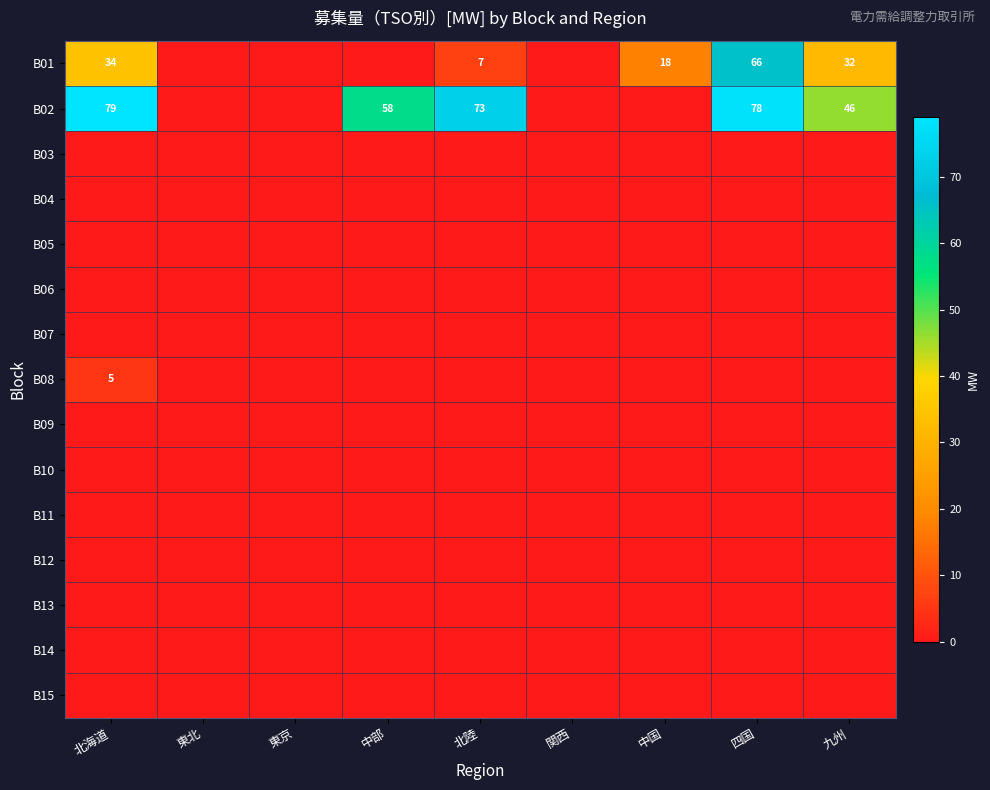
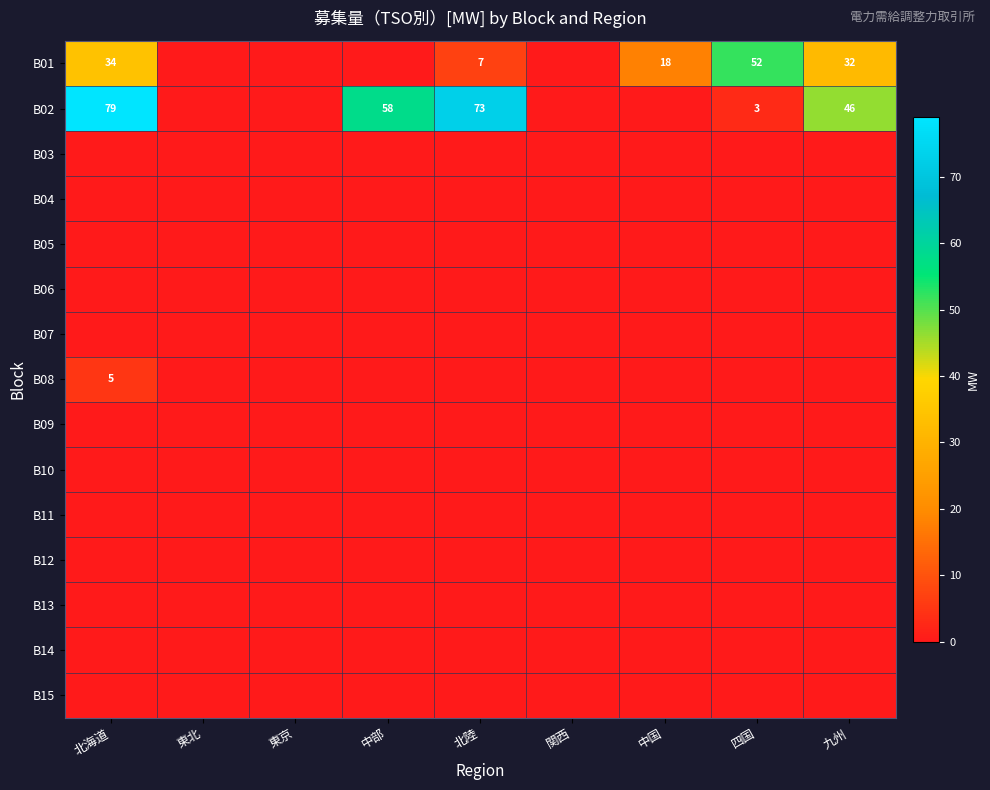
B01, 四国: 66 -> 52
B02, 四国: 78 -> 3
